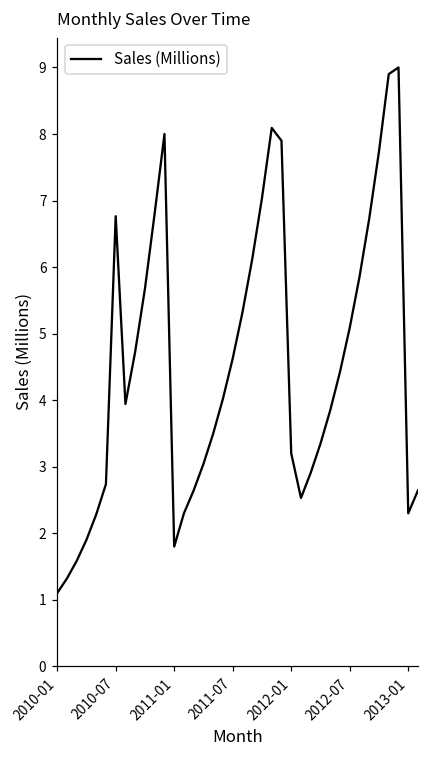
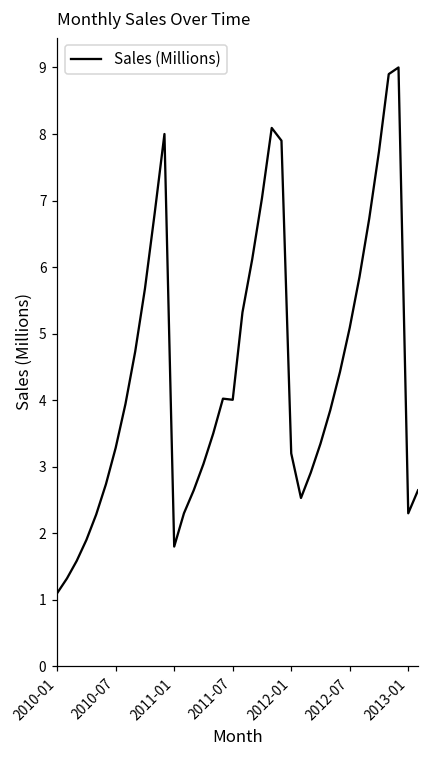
2010-07: 6.8 -> 3.3
2011-07: 4.6 -> 4.0
